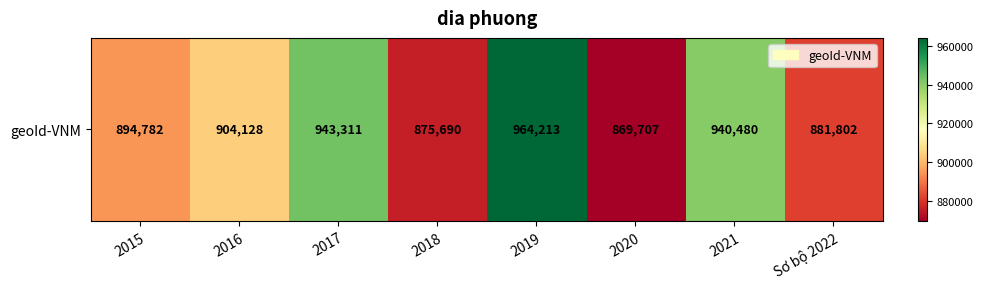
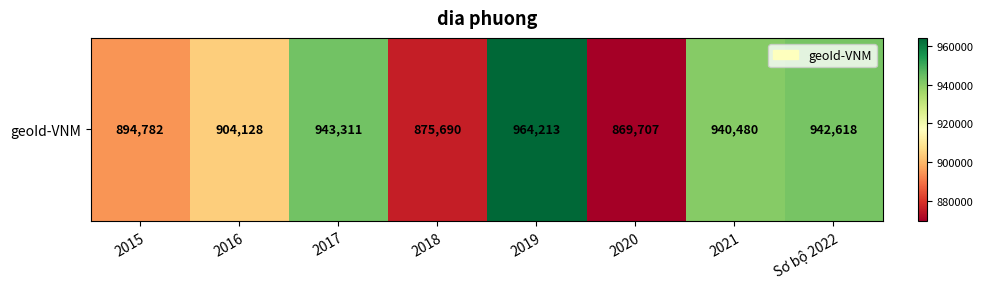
geoId-VNM, Sơ bộ 2022: 881,802 -> 942,618
